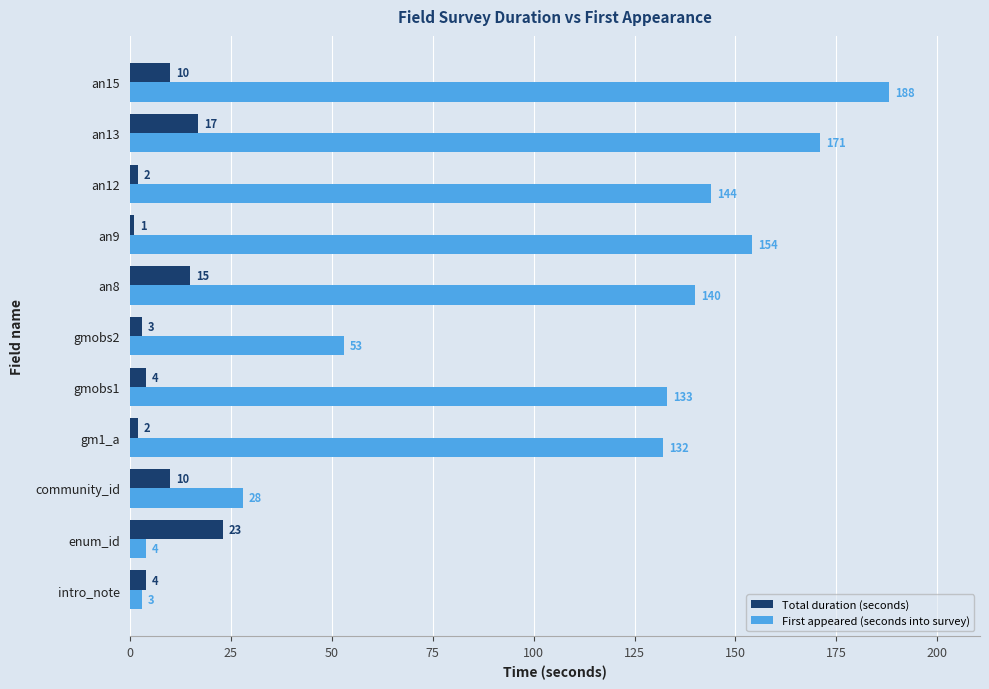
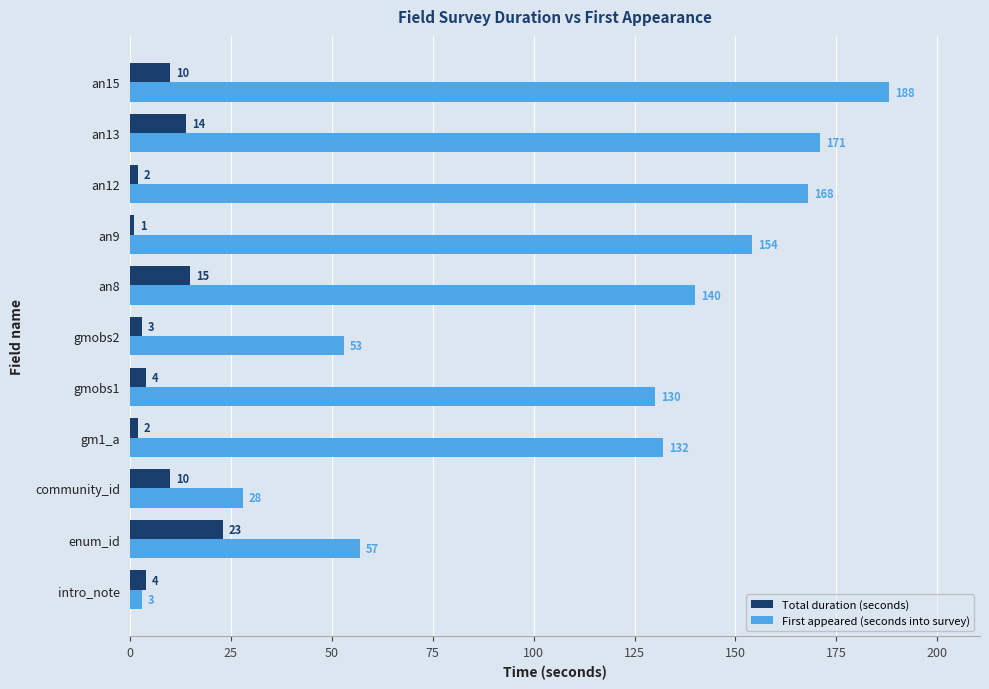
Total duration (seconds), an13: 17 -> 14
First appeared (seconds into survey), an12: 144 -> 168
First appeared (seconds into survey), gmobs1: 133 -> 130
First appeared (seconds into survey), enum_id: 4 -> 57
